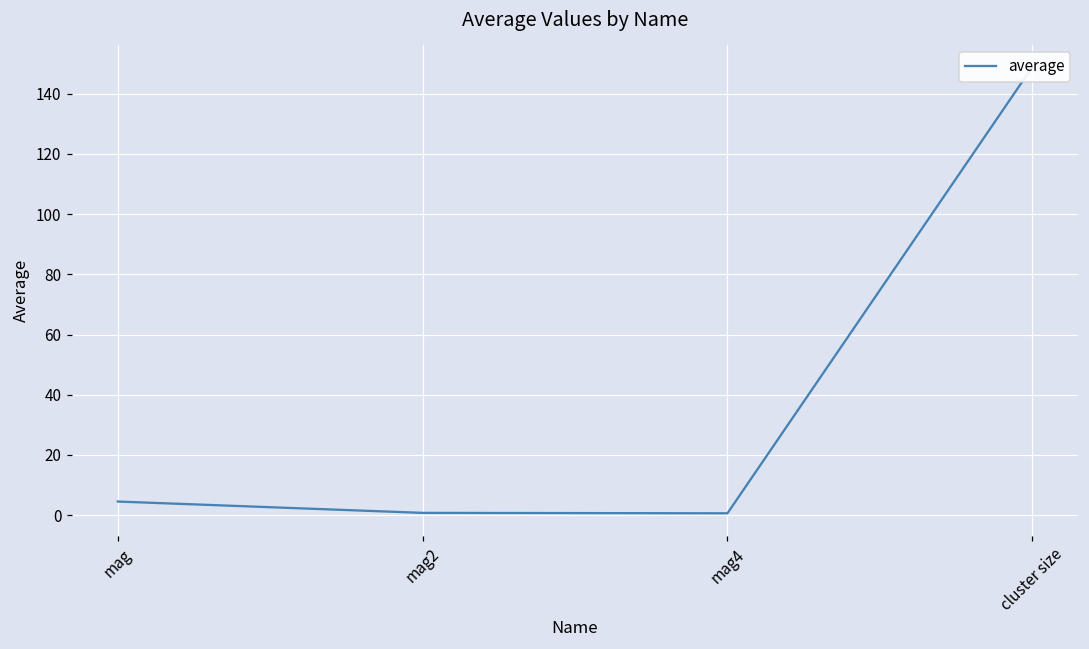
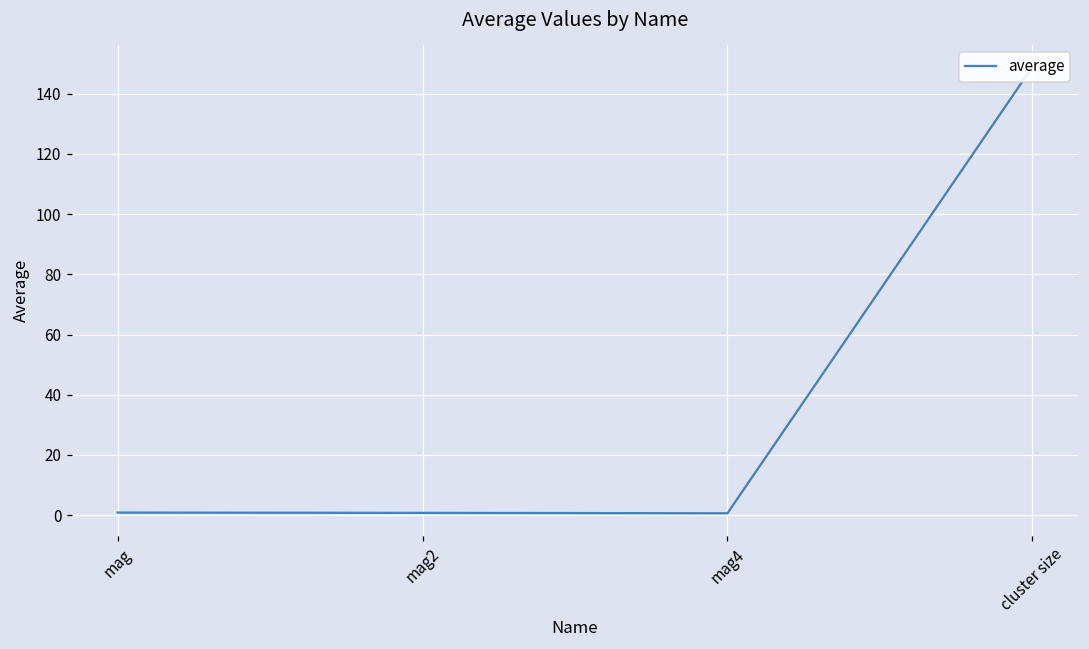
mag: 5 -> 1
